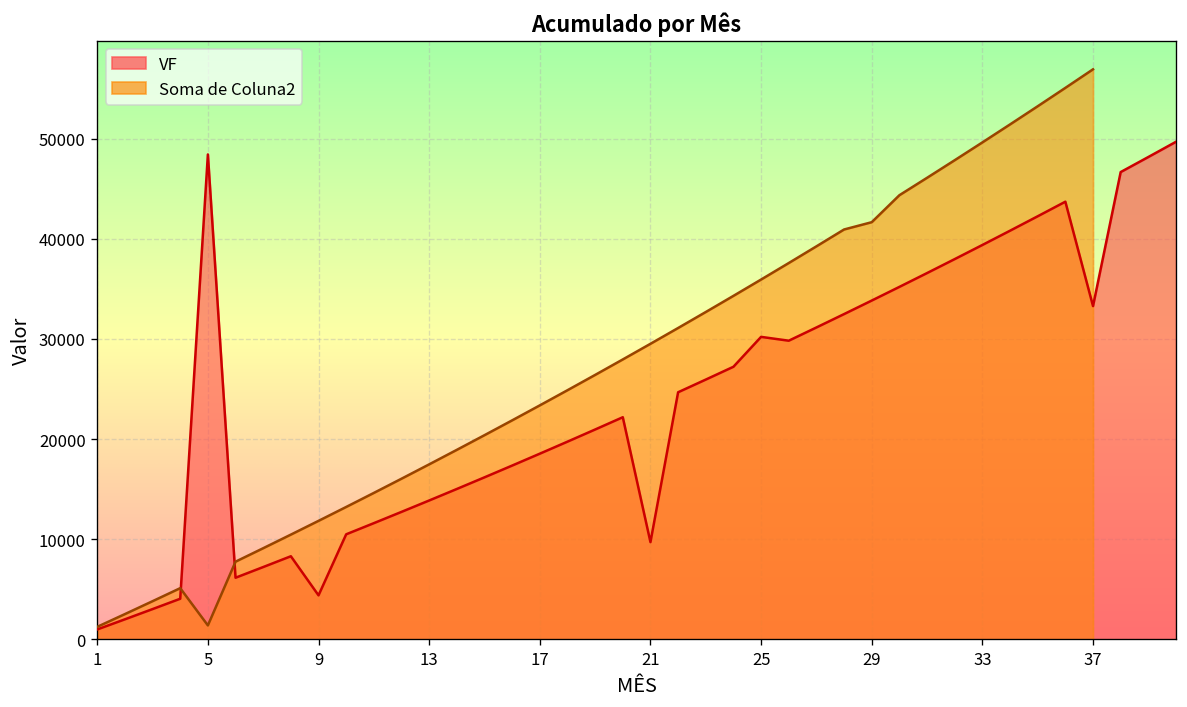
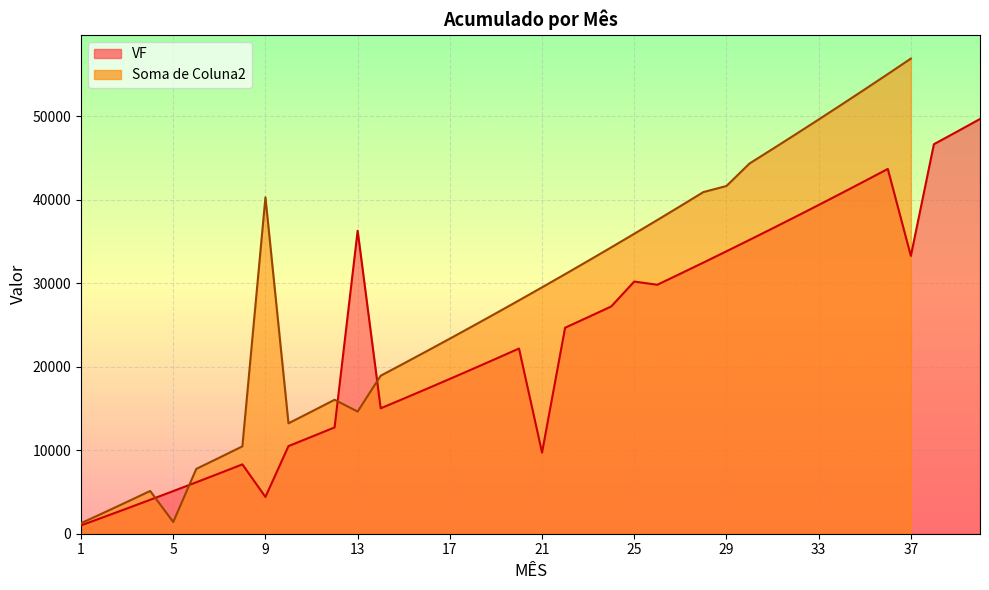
VF, 5: 48000 -> 5000
Soma de Coluna2, 9: 12000 -> 40000
VF, 13: 14000 -> 36000
Soma de Coluna2, 13: 17000 -> 15000
